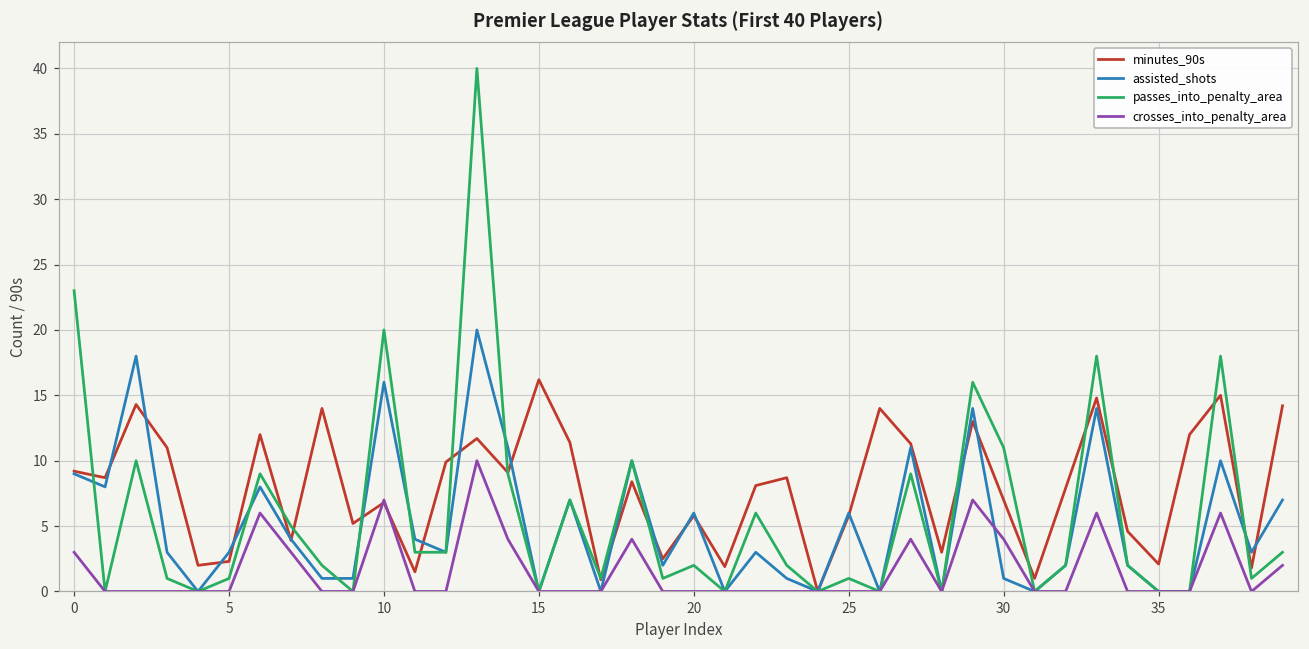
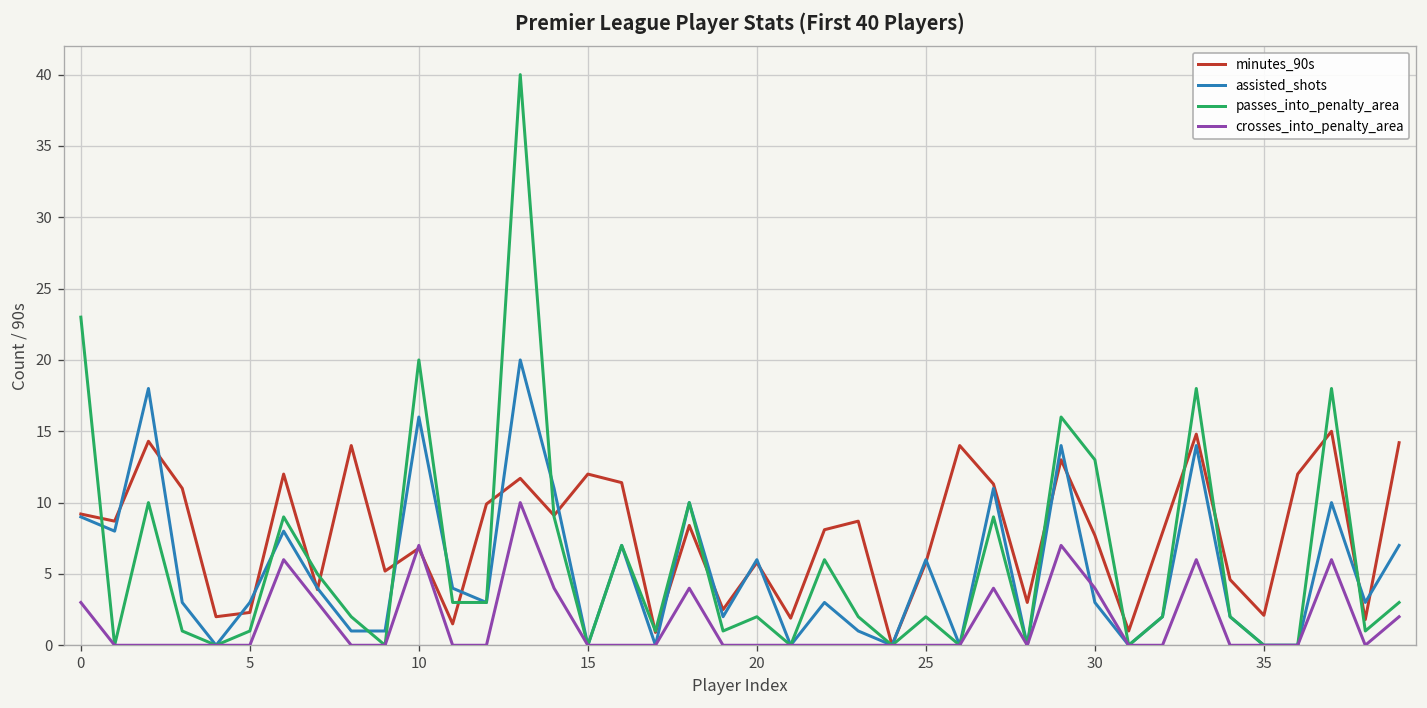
minutes_90s, 15: 16.2 -> 12.0
passes_into_penalty_area, 25: 1 -> 2
minutes_90s, 30: 7.0 -> 7.7
assisted_shots, 30: 1 -> 3
passes_into_penalty_area, 30: 11 -> 13
